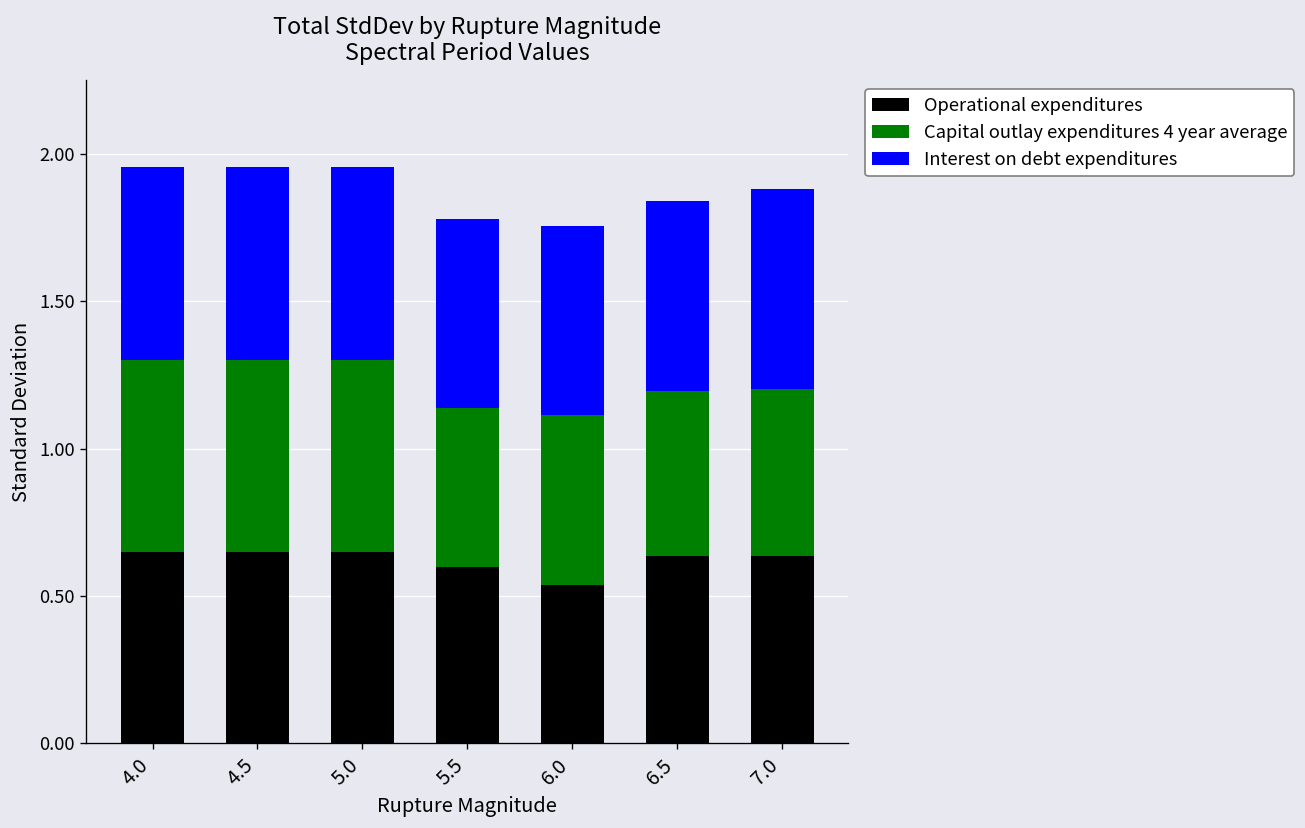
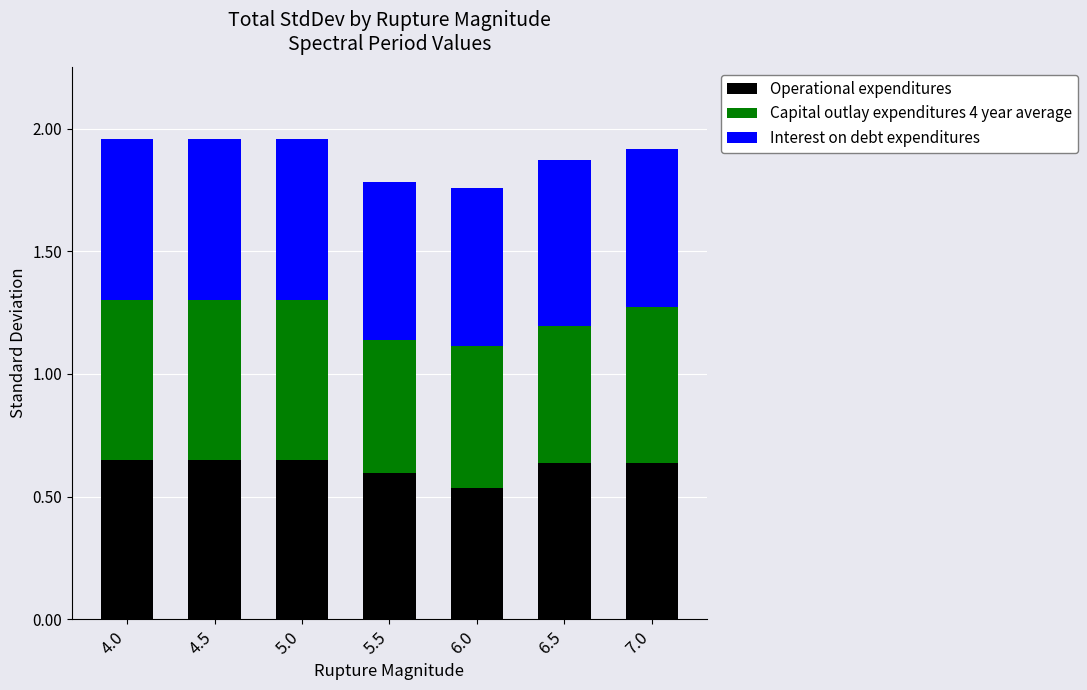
Interest on debt expenditures, 6.5: 0.64 -> 0.68
Capital outlay expenditures 4 year average, 7.0: 0.57 -> 0.64
Interest on debt expenditures, 7.0: 0.68 -> 0.64
